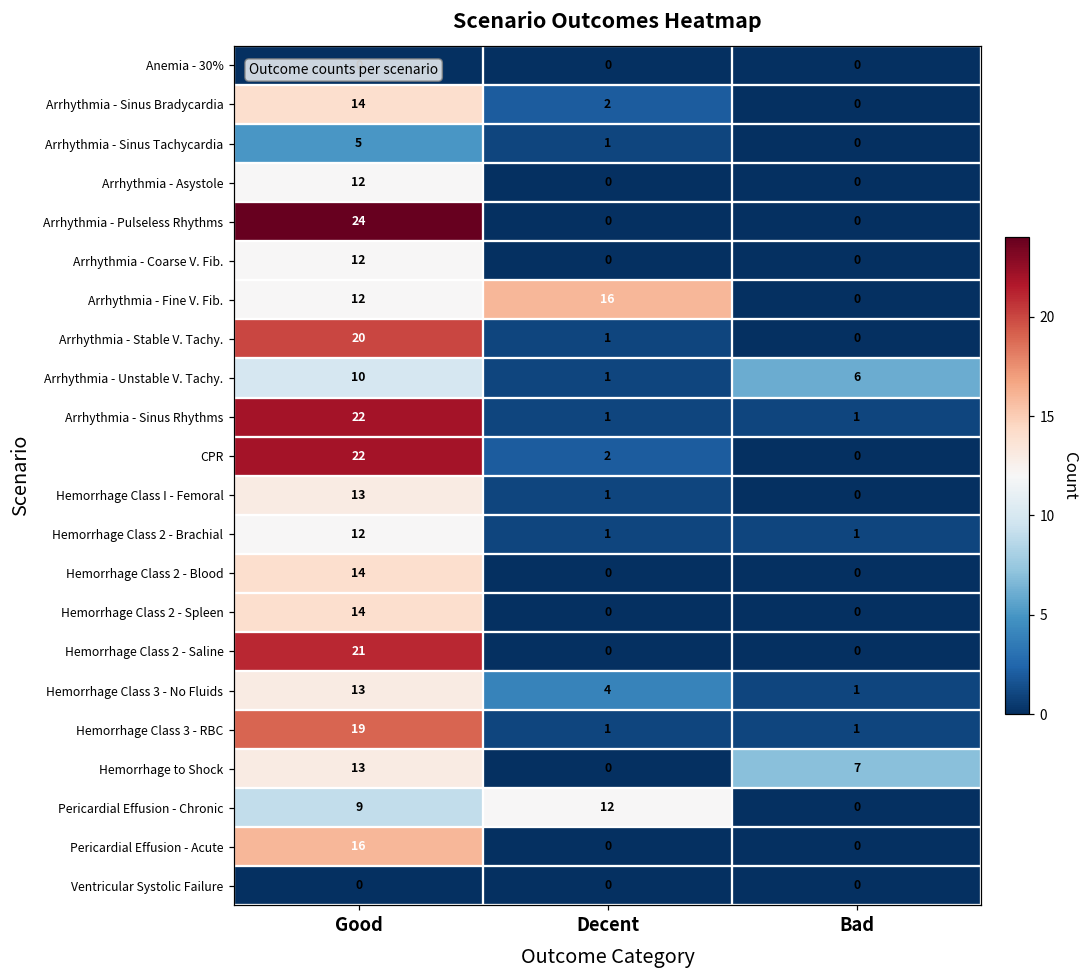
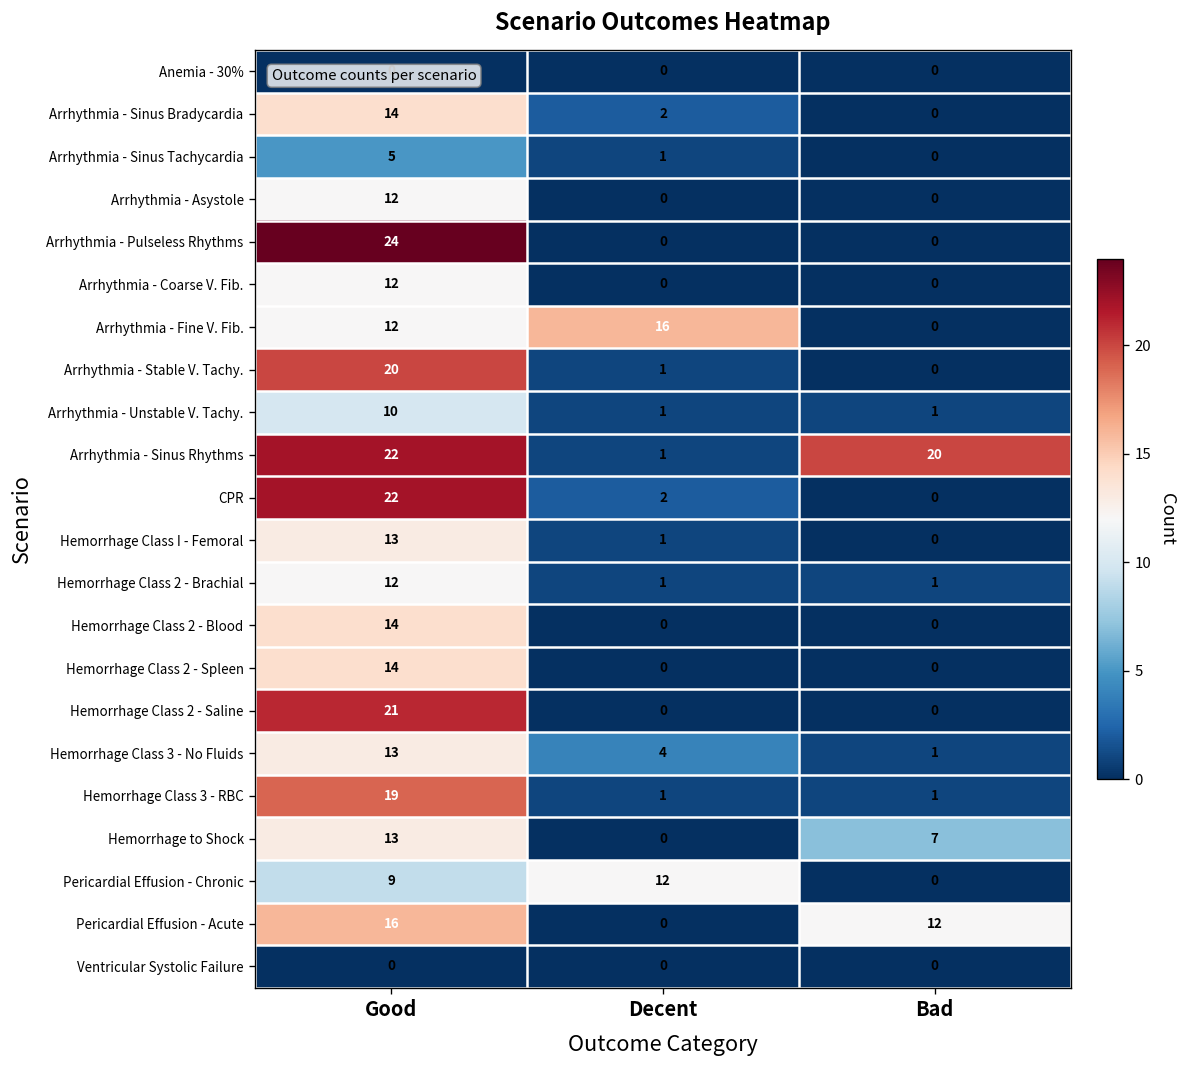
Arrhythmia - Unstable V. Tachy., Bad: 6 -> 1
Arrhythmia - Sinus Rhythms, Bad: 1 -> 20
Pericardial Effusion - Acute, Bad: 0 -> 12
